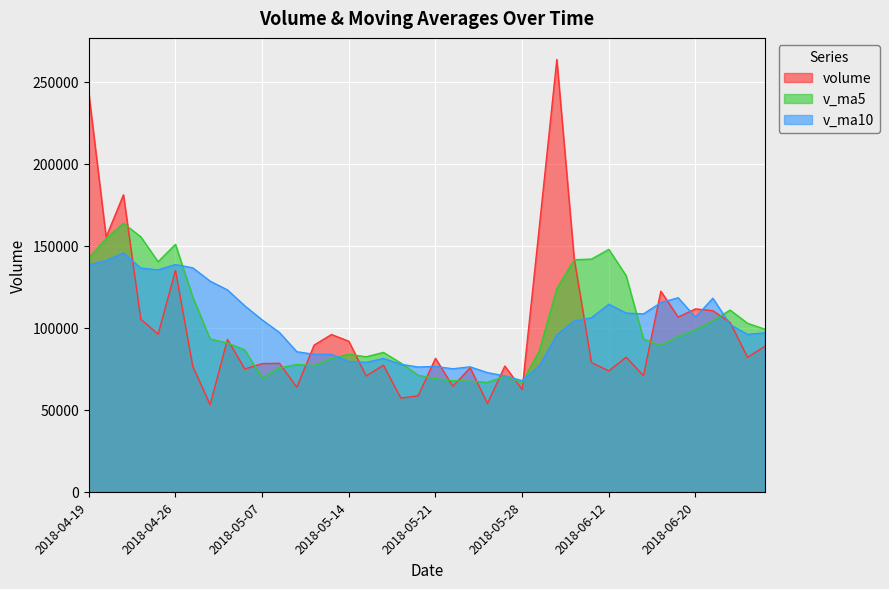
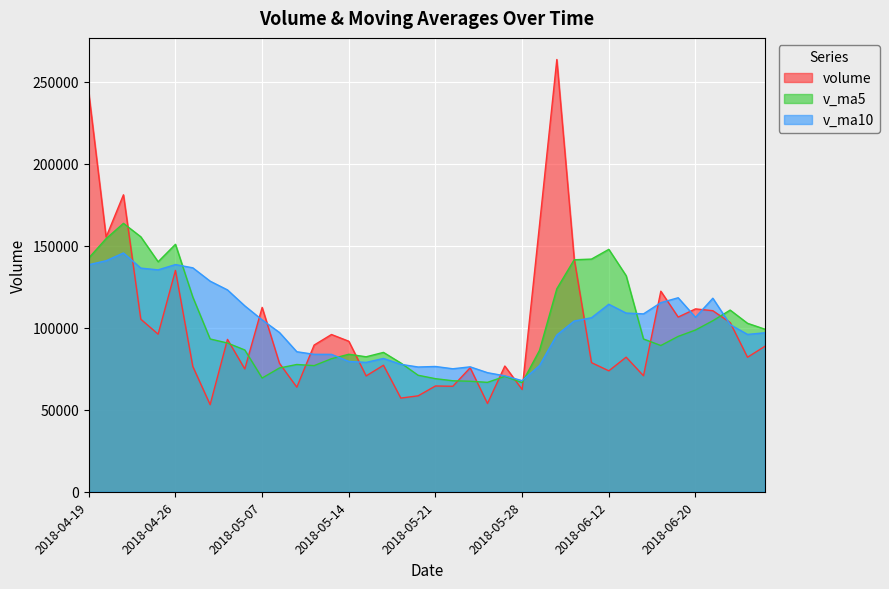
volume, 2018-05-07: 78000 -> 112000
volume, 2018-05-21: 81000 -> 65000
